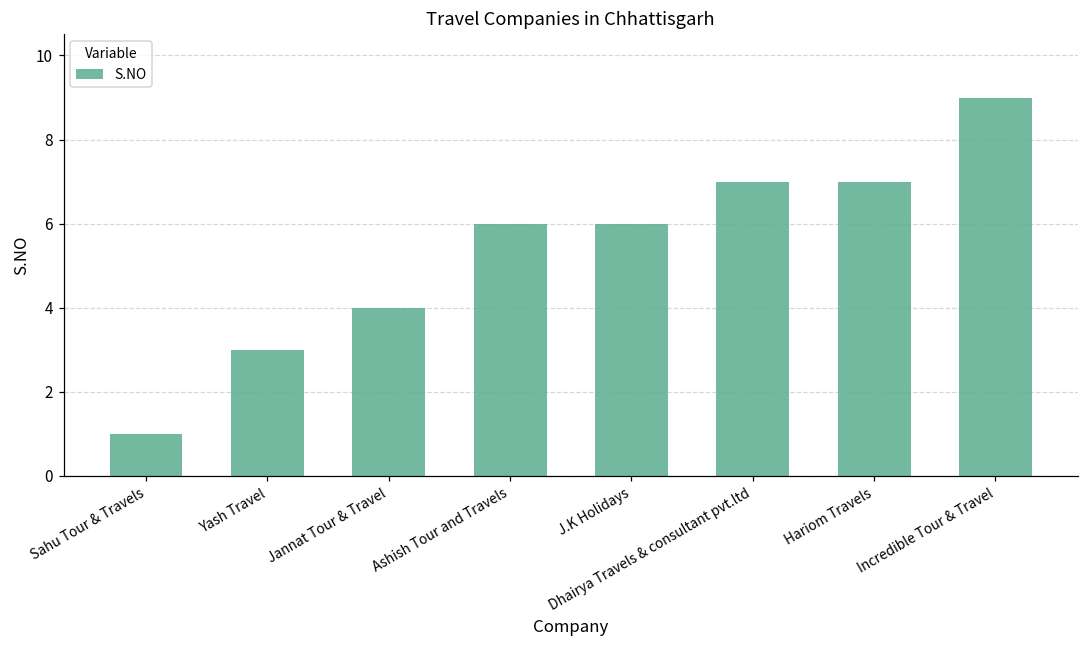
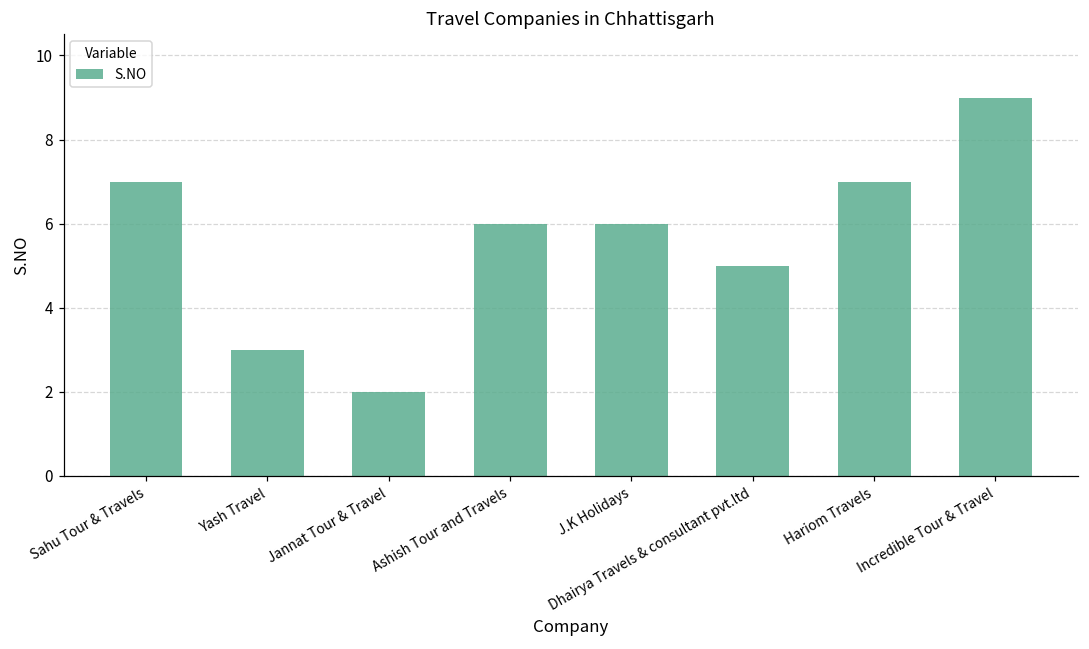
Sahu Tour & Travels: 1 -> 7
Jannat Tour & Travel: 4 -> 2
Dhairya Travels & consultant pvt.ltd: 7 -> 5
